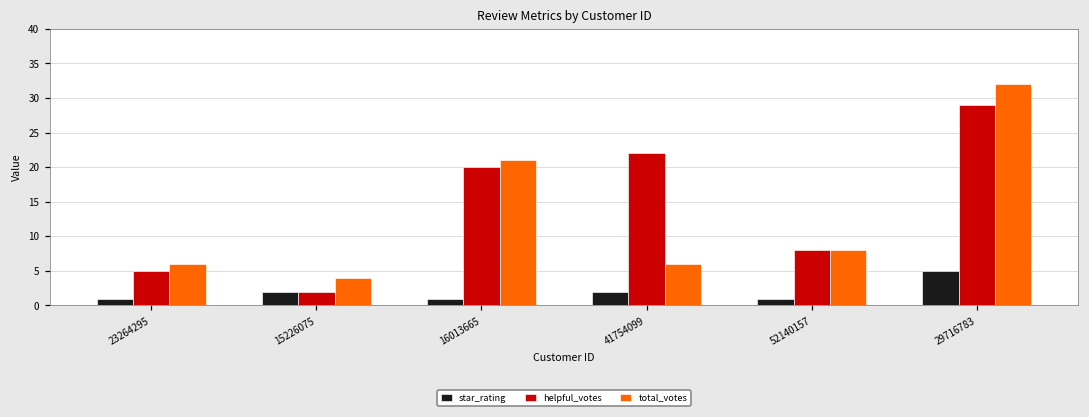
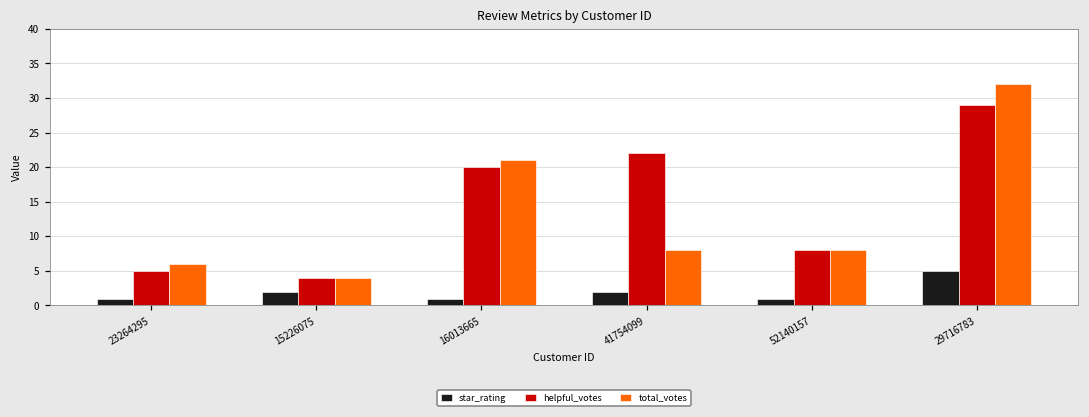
helpful_votes, 15226075: 2 -> 4
total_votes, 41754099: 6 -> 8
